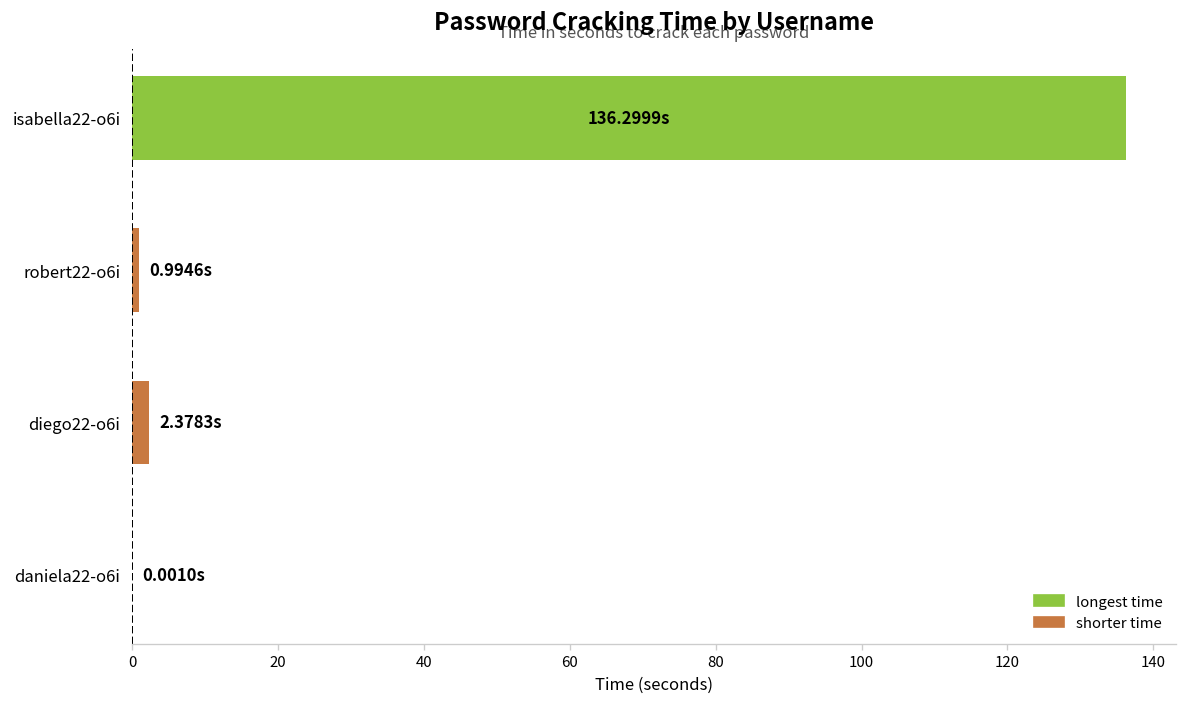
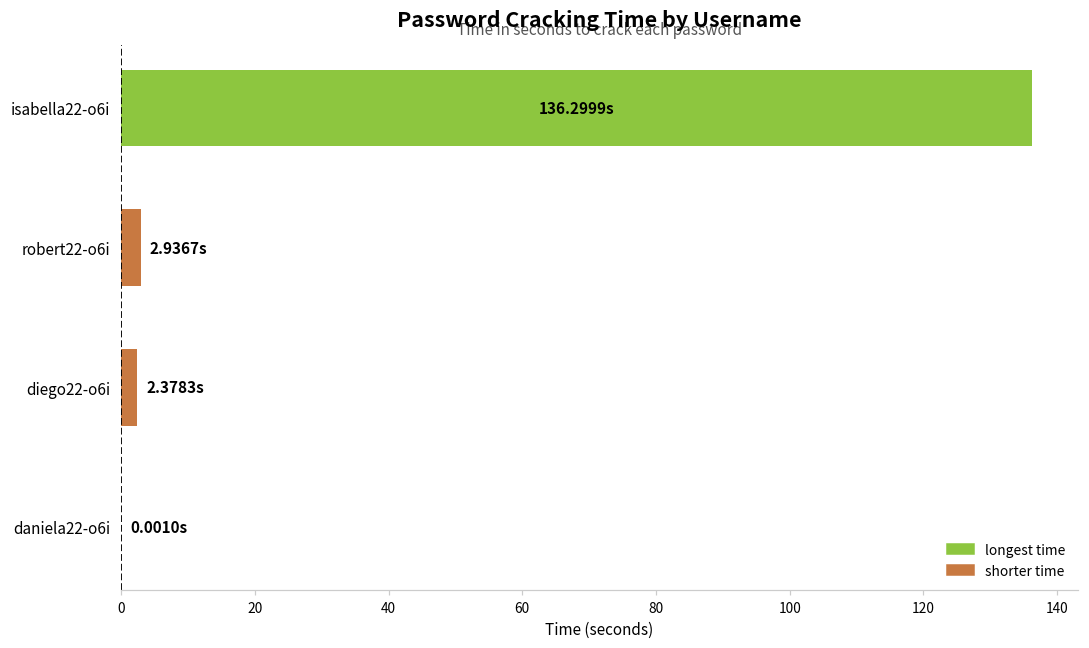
robert22-o6i: 0.9946s -> 2.9367s
